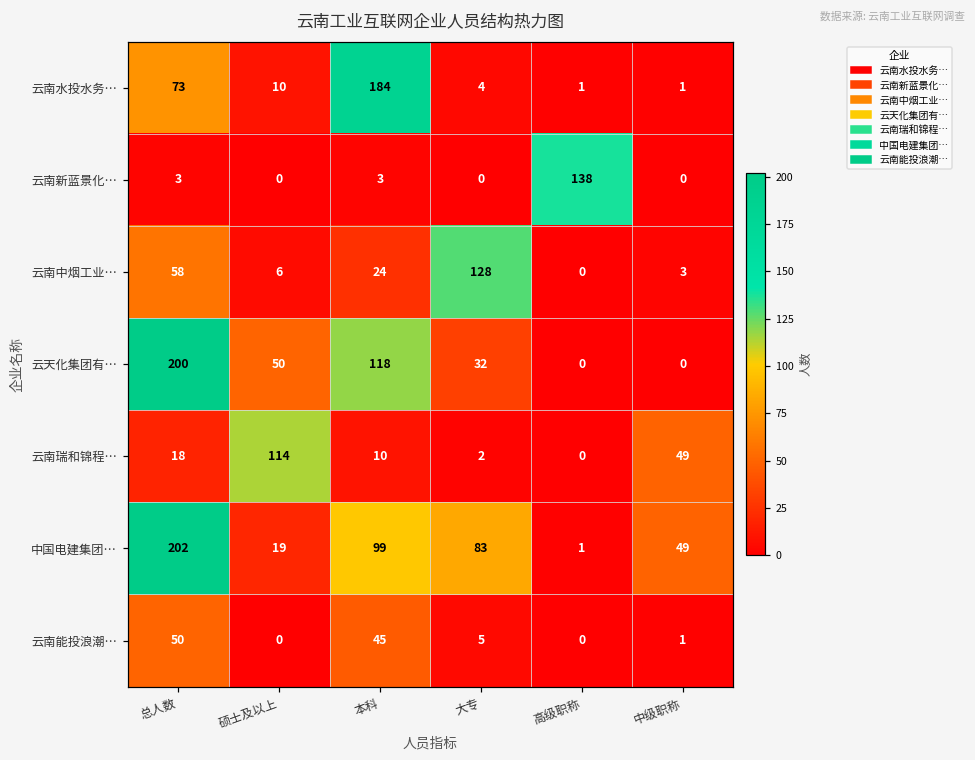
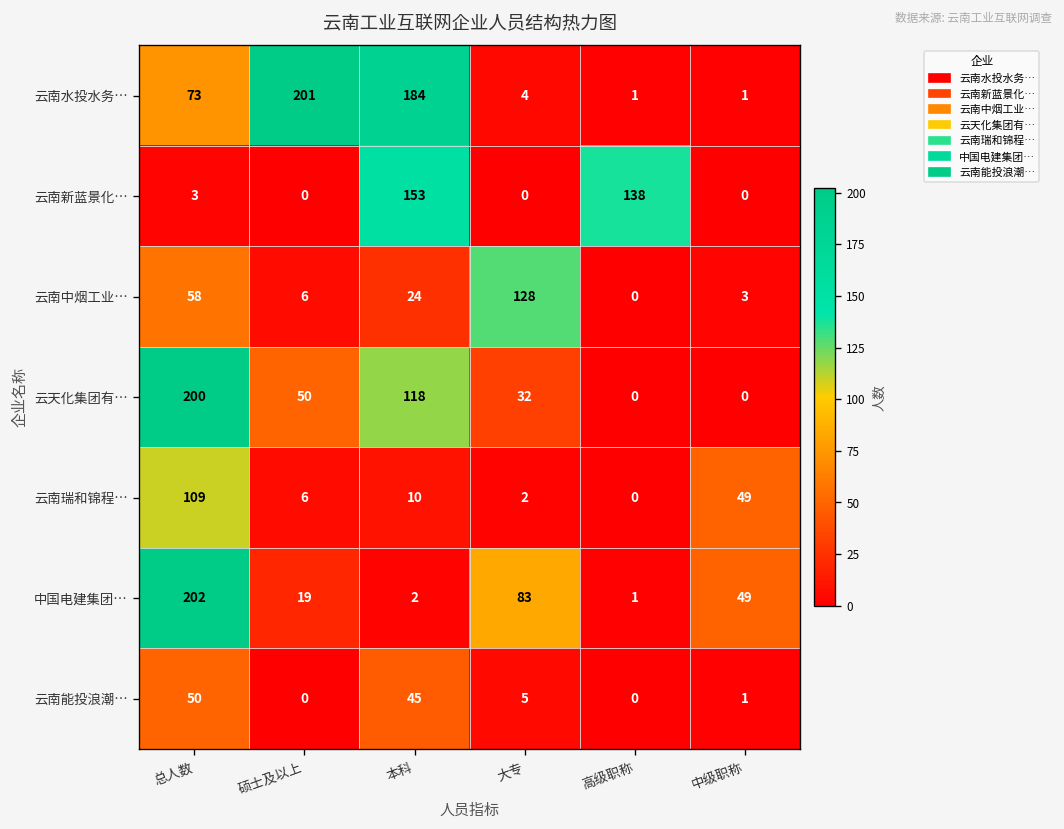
云南水投水务…, 硕士及以上: 10 -> 201
云南新蓝景化…, 本科: 3 -> 153
云南瑞和锦程…, 总人数: 18 -> 109
云南瑞和锦程…, 硕士及以上: 114 -> 6
中国电建集团…, 本科: 99 -> 2
